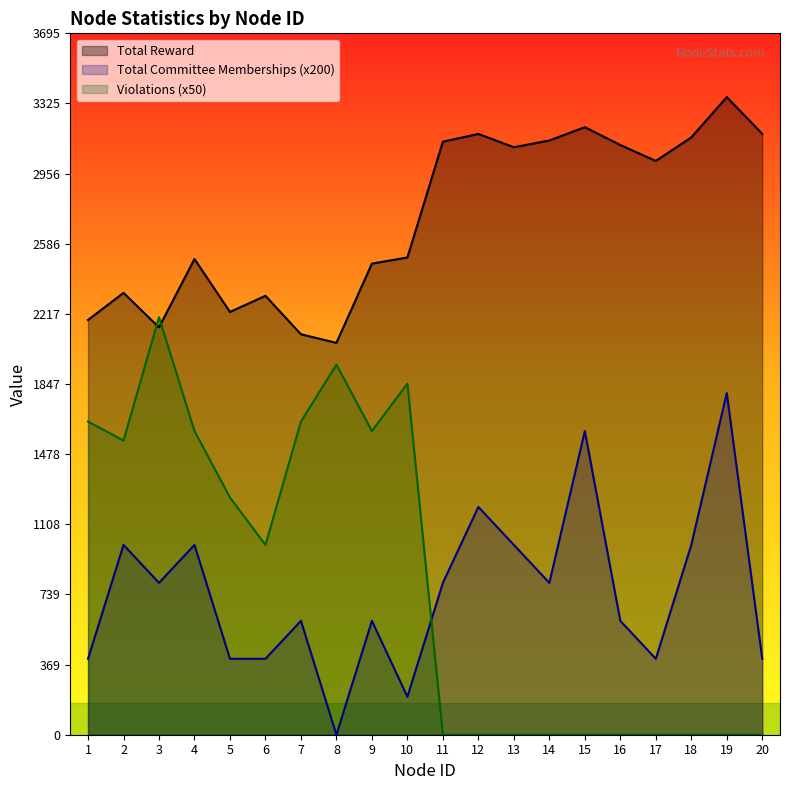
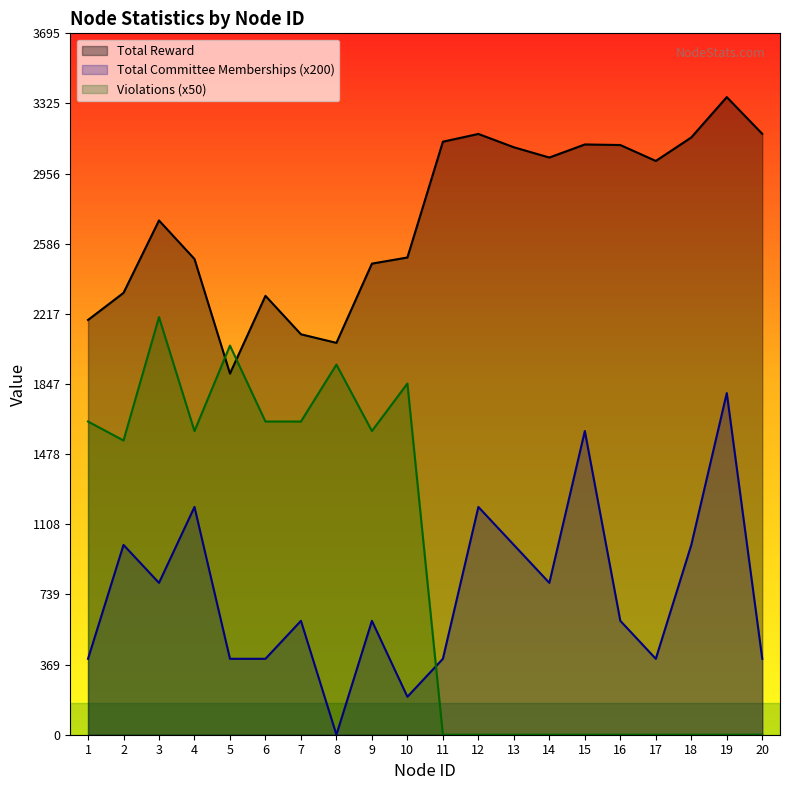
Total Reward, 3: 2150 -> 2710
Total Committee Memberships (x200), 4: 1000 -> 1200
Total Reward, 5: 2230 -> 1900
Violations (x50), 5: 1250 -> 2050
Violations (x50), 6: 1000 -> 1650
Total Committee Memberships (x200), 11: 800 -> 400
Total Reward, 14: 3130 -> 3040
Total Reward, 15: 3200 -> 3110
